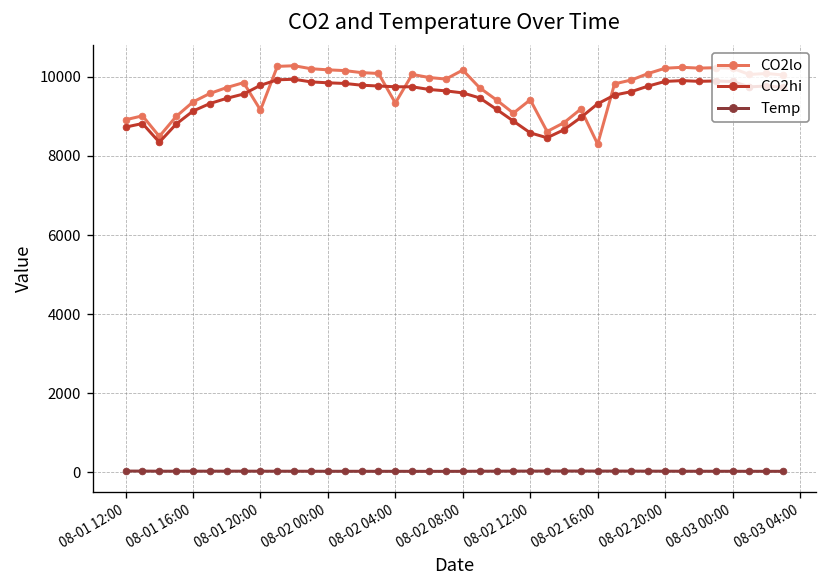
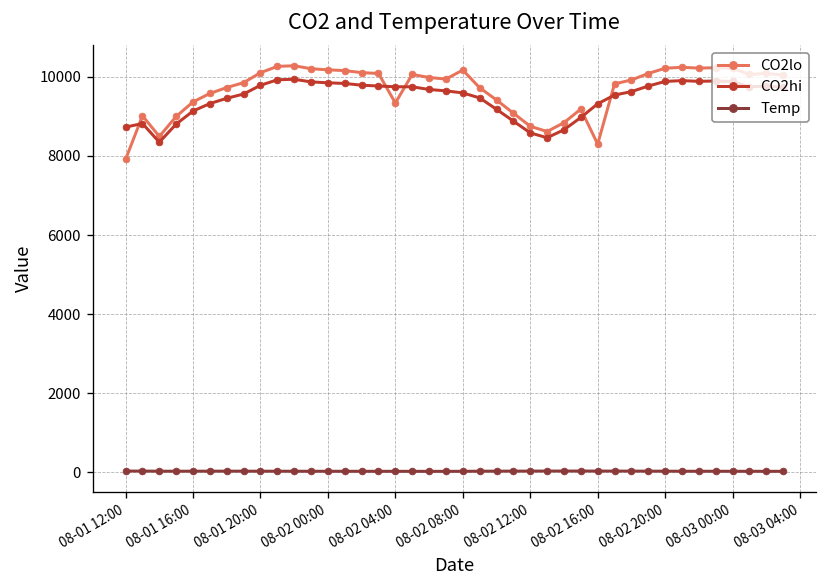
CO2lo, 08-01 12:00: 8900 -> 7900
CO2lo, 08-01 20:00: 9200 -> 10100
CO2lo, 08-02 12:00: 9400 -> 8700
